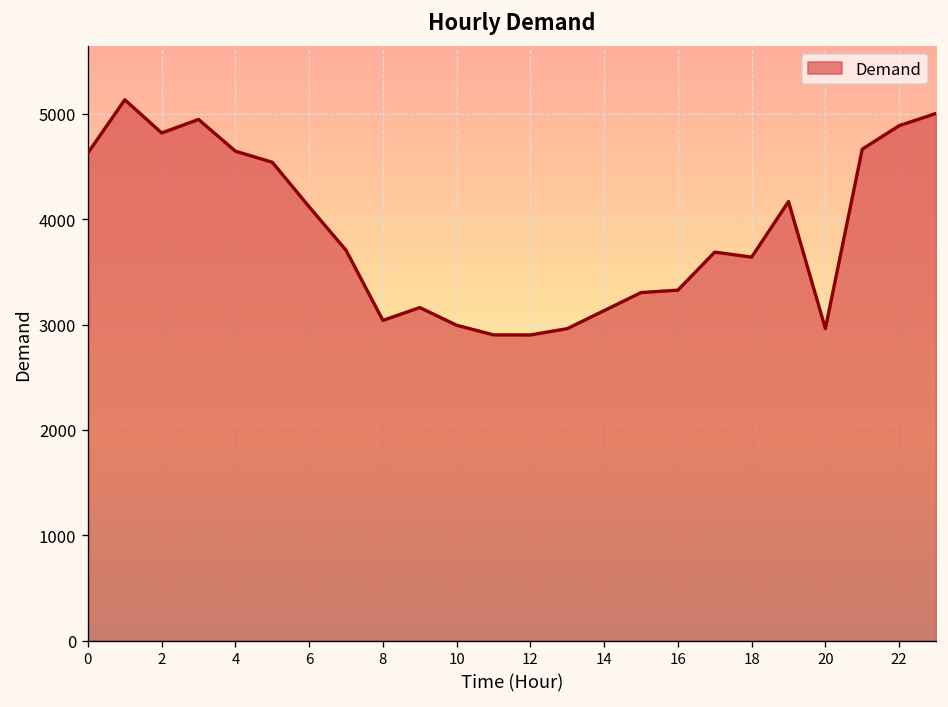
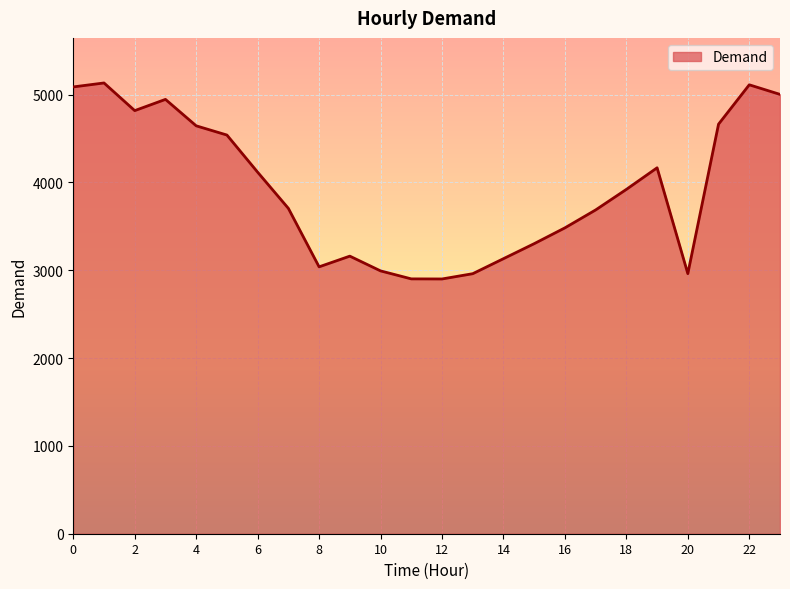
0: 4600 -> 5100
16: 3300 -> 3500
18: 3600 -> 3900
22: 4900 -> 5100
